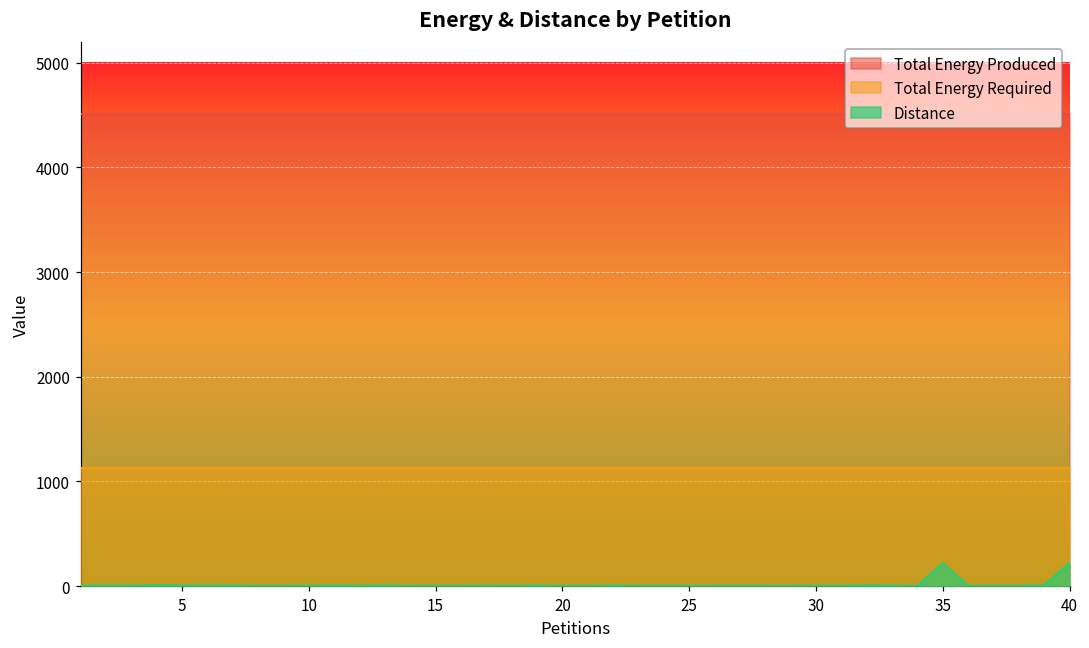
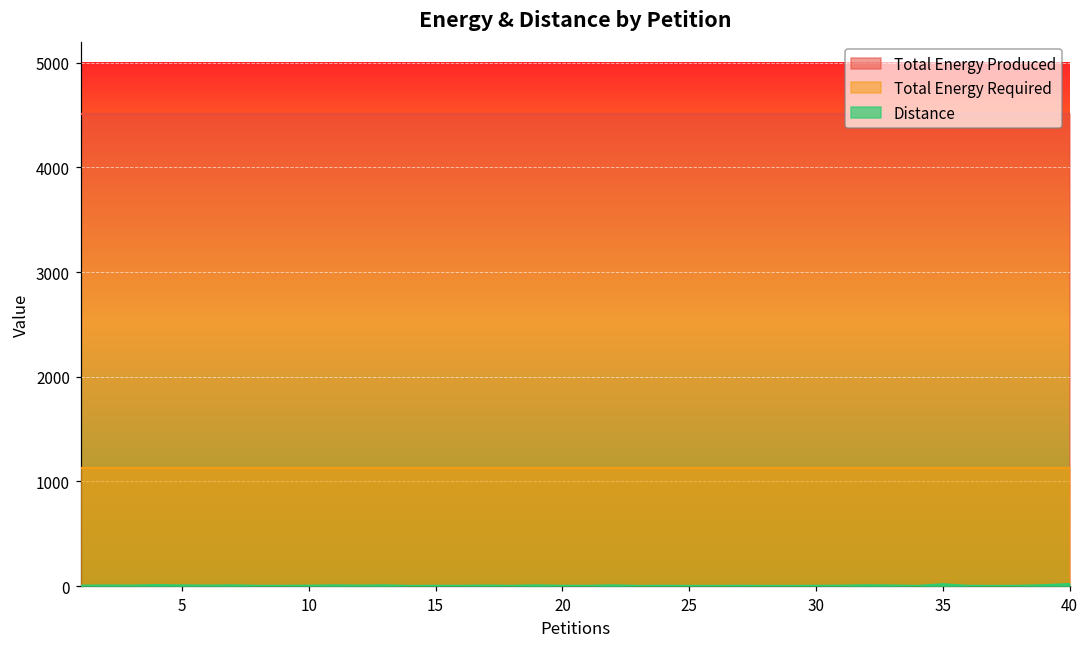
Distance, 35: 200 -> 0
Distance, 40: 200 -> 0
